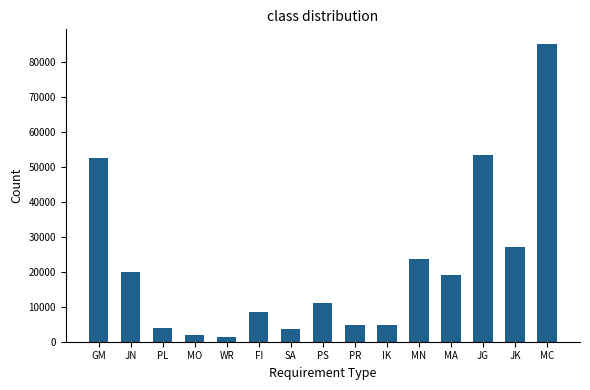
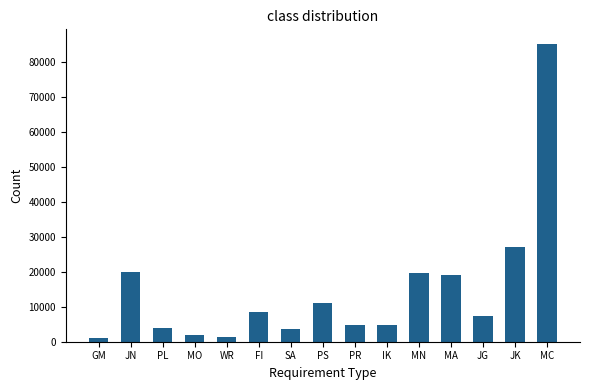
GM: 52000 -> 1000
MN: 24000 -> 20000
JG: 53000 -> 8000
